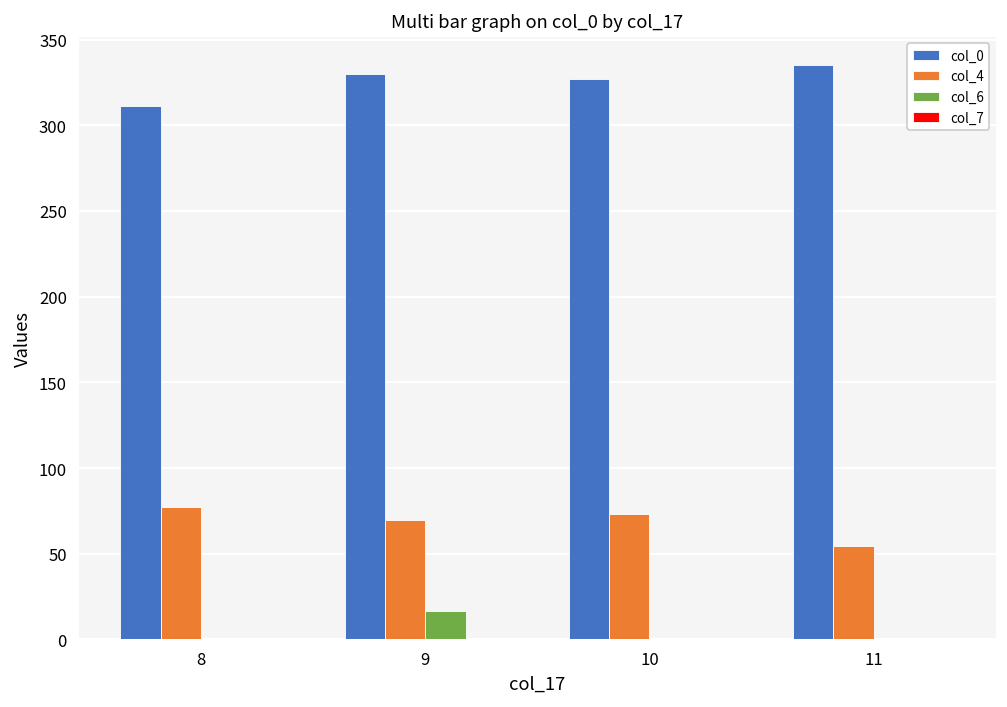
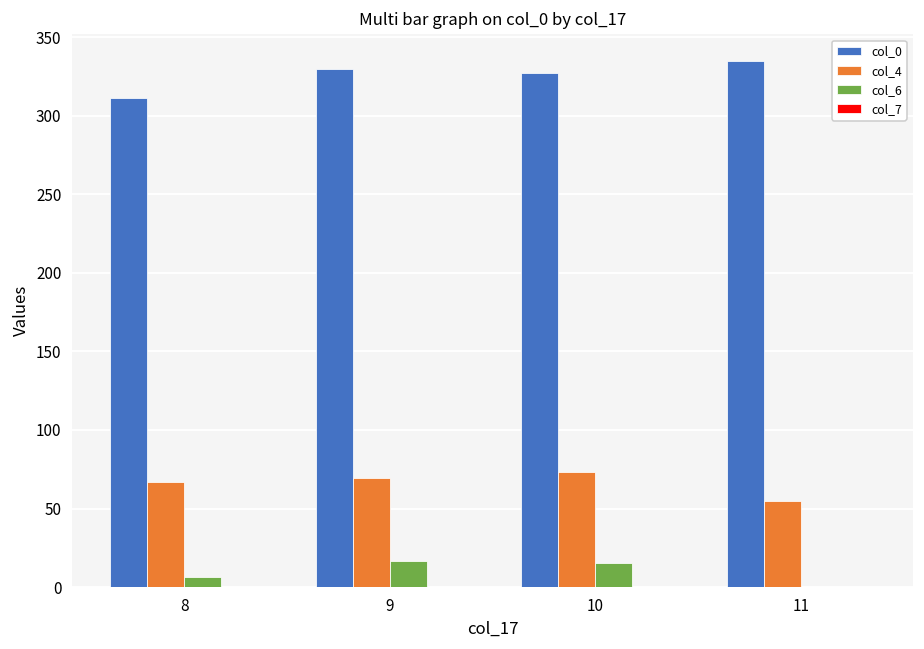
col_4, 8: 77 -> 67
col_6, 8: 0 -> 6
col_6, 10: 0 -> 15
